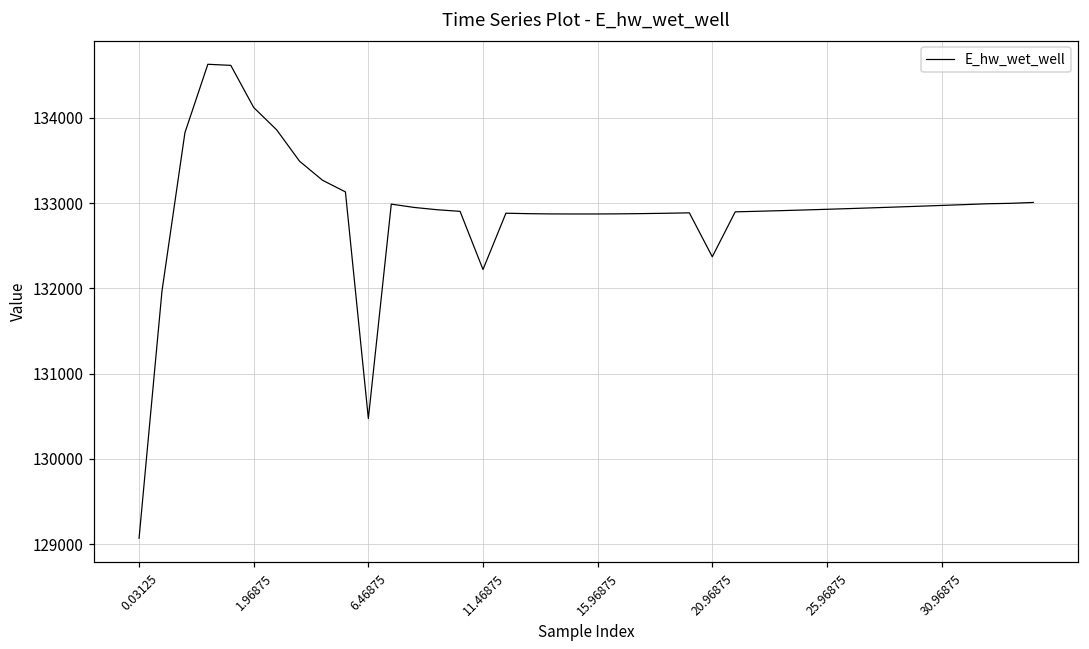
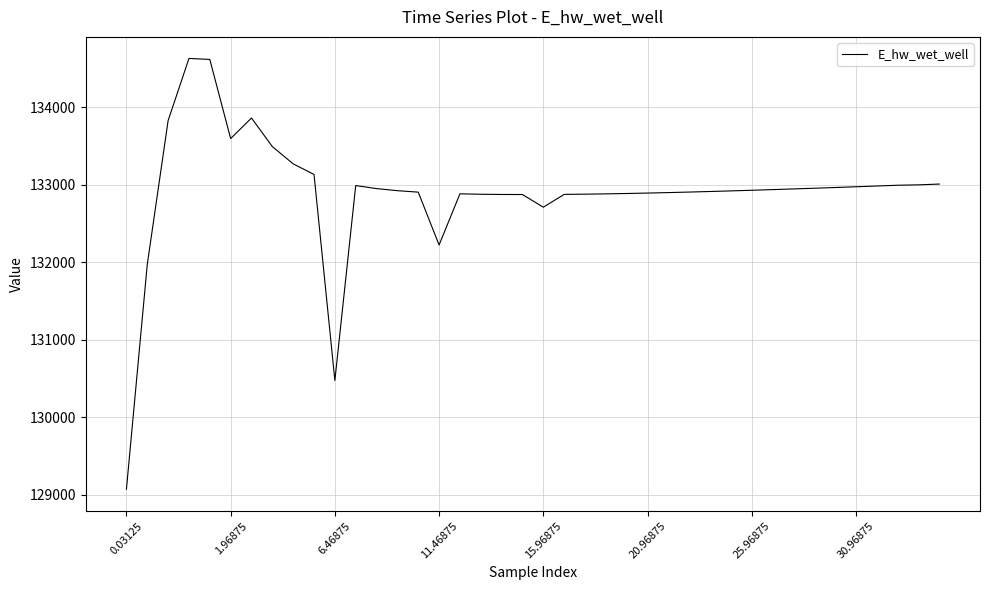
1.96875: 134100 -> 133600
15.96875: 132900 -> 132700
20.96875: 132400 -> 132900
